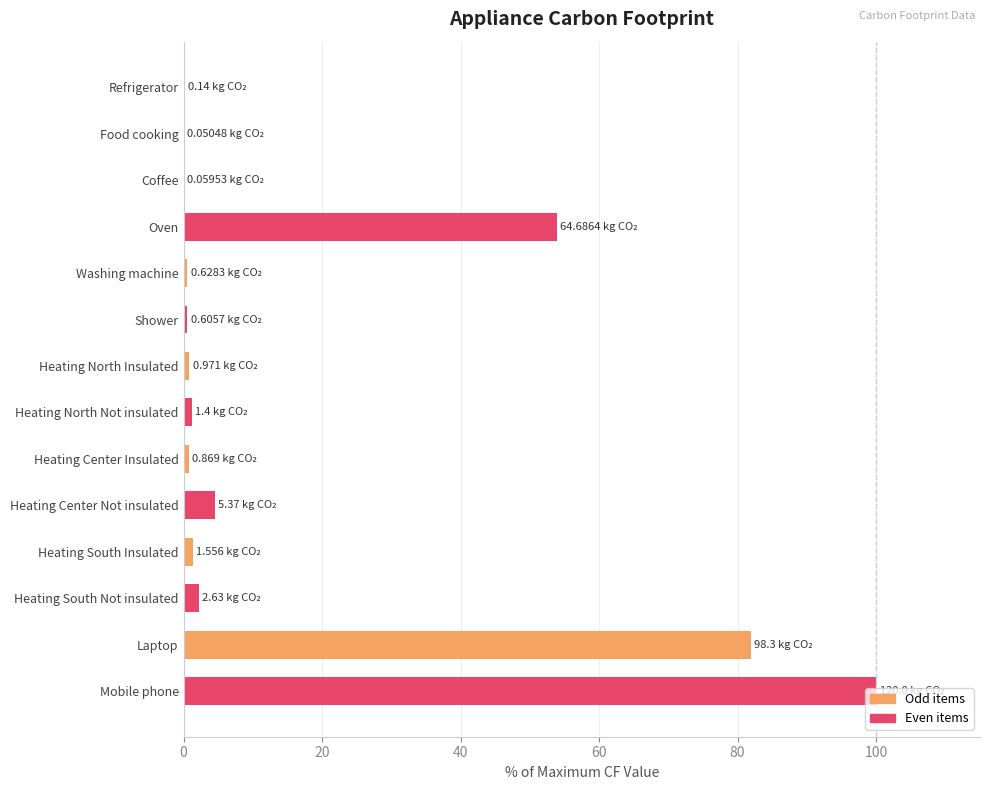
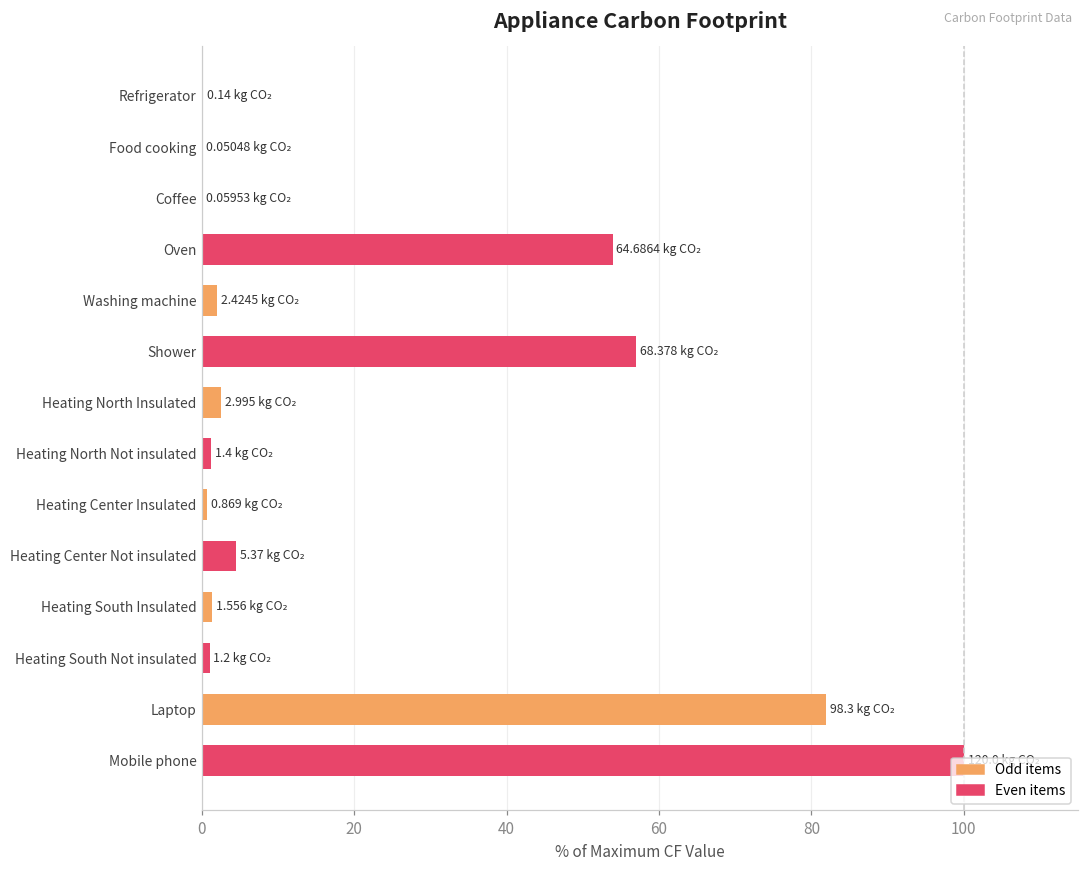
Washing machine: 0.6283 -> 2.4245
Shower: 0.6057 -> 68.378
Heating North Insulated: 0.971 -> 2.995
Heating South Not insulated: 2.63 -> 1.2
